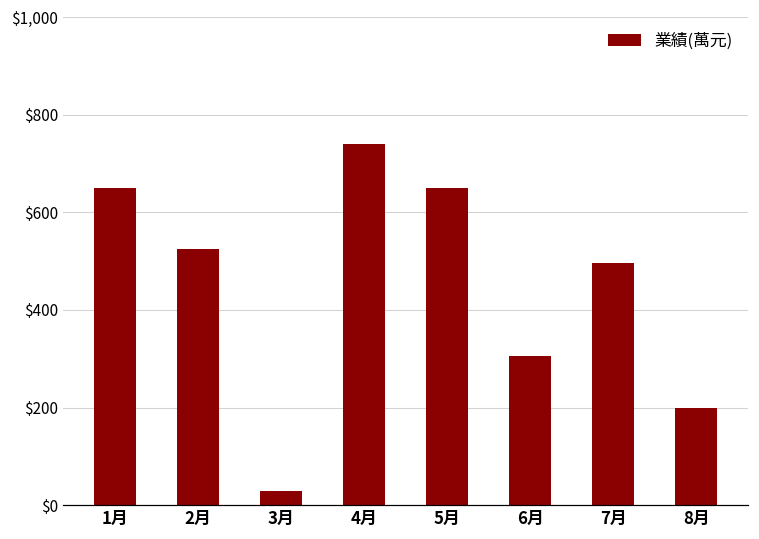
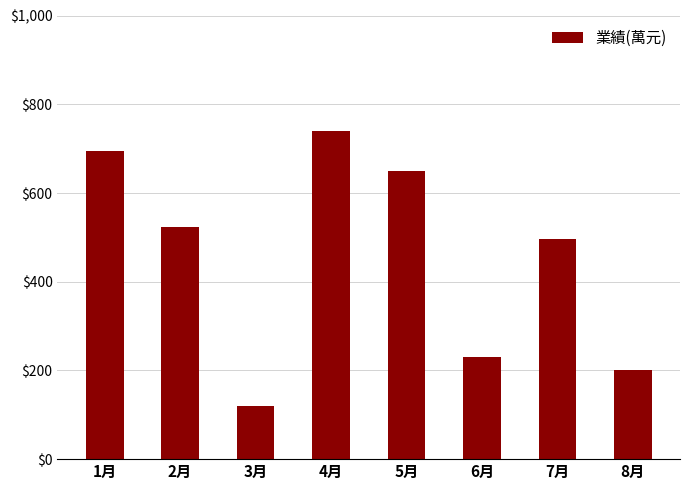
1月: $650 -> $700
3月: $30 -> $120
6月: $310 -> $230
